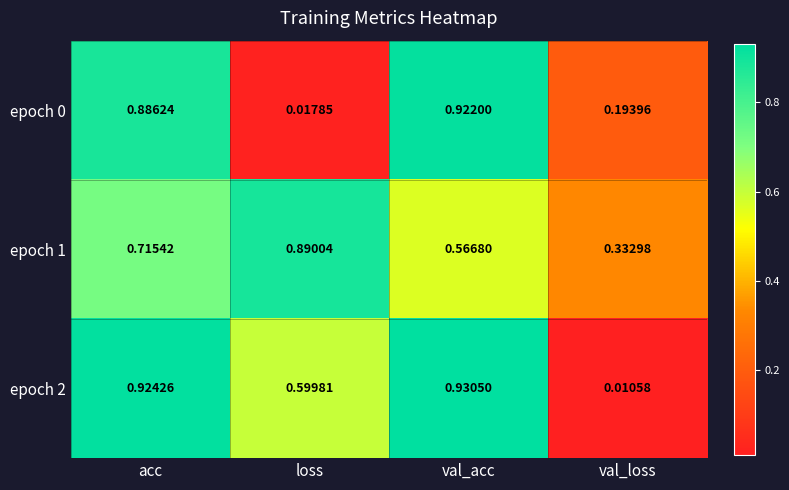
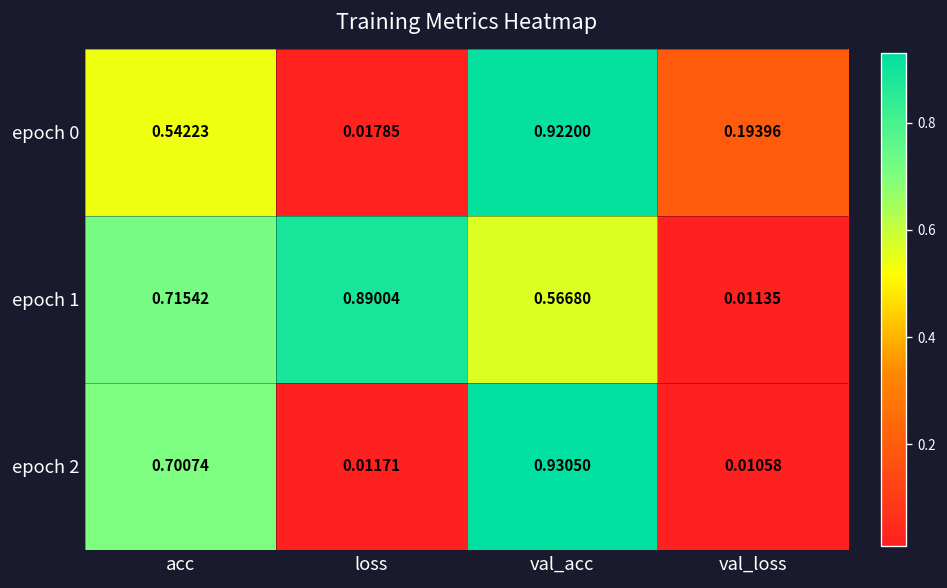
epoch 0, acc: 0.88624 -> 0.54223
epoch 1, val_loss: 0.33298 -> 0.01135
epoch 2, acc: 0.92426 -> 0.70074
epoch 2, loss: 0.59981 -> 0.01171
